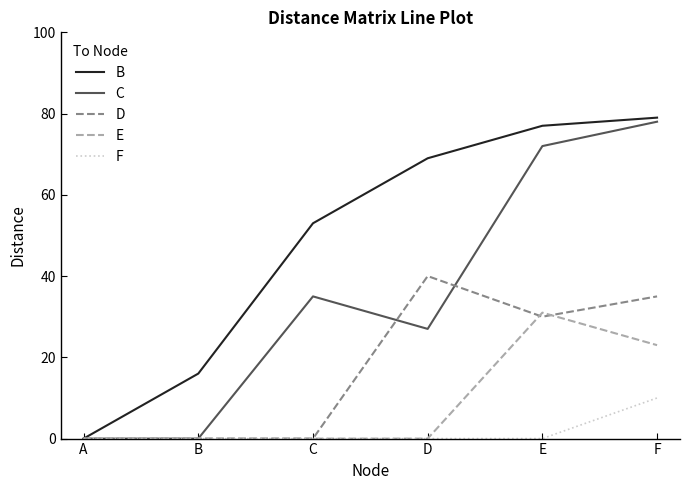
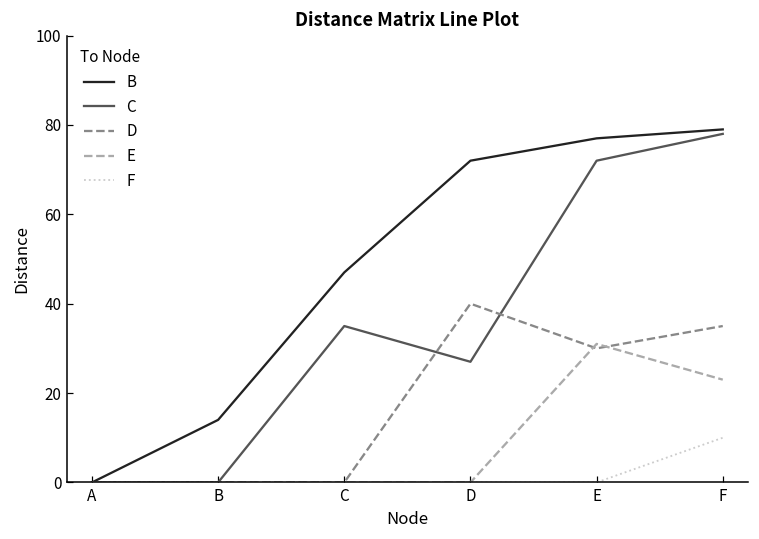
B, B: 16 -> 14
B, C: 53 -> 47
B, D: 69 -> 72
